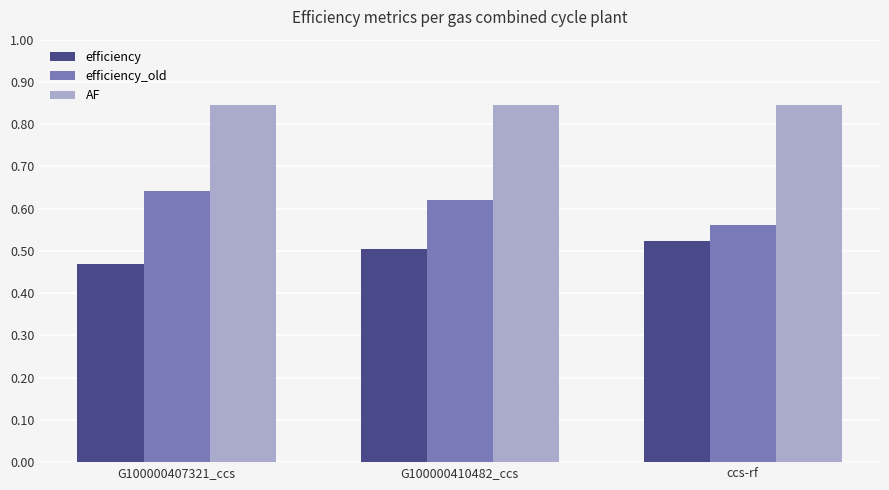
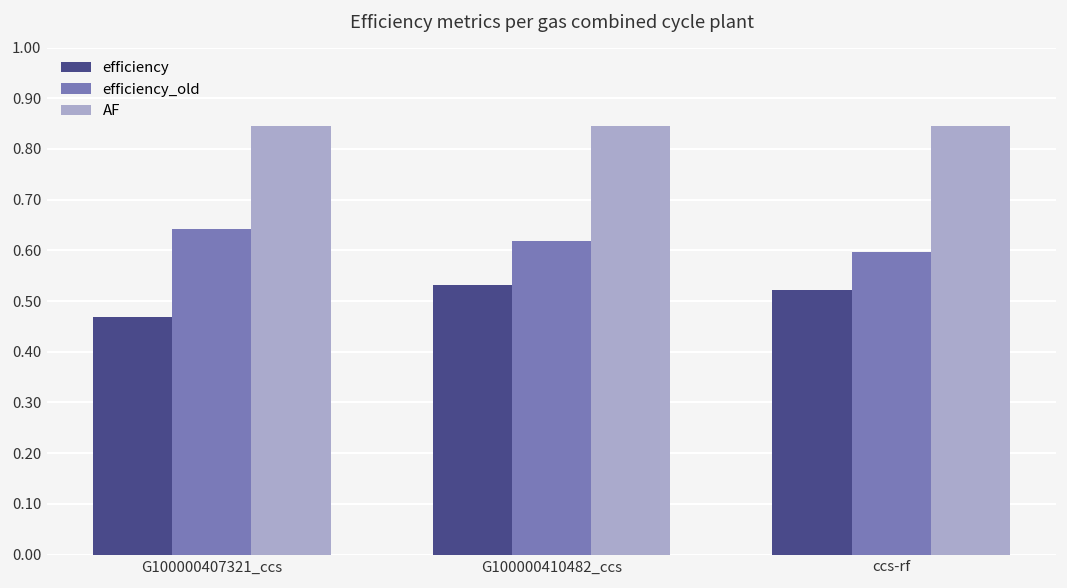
efficiency, G100000410482_ccs: 0.50 -> 0.53
efficiency_old, ccs-rf: 0.56 -> 0.60
